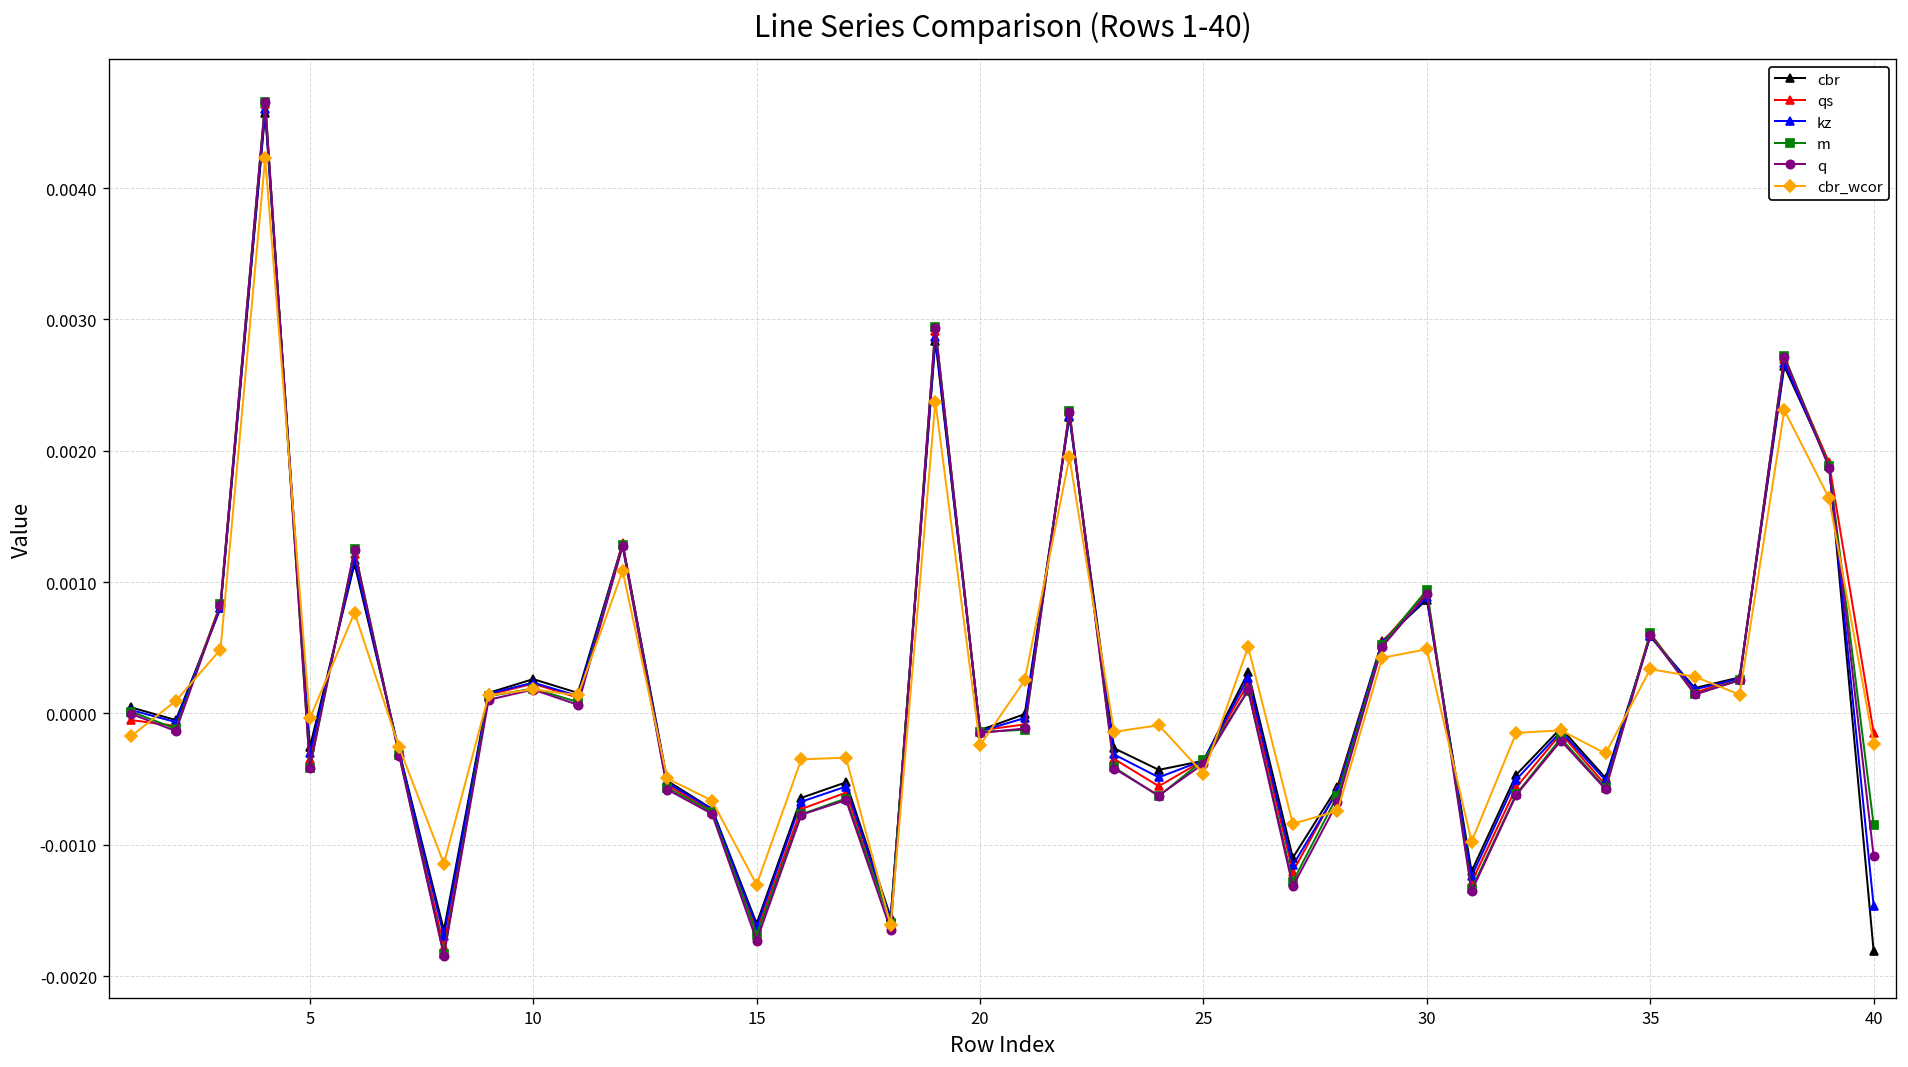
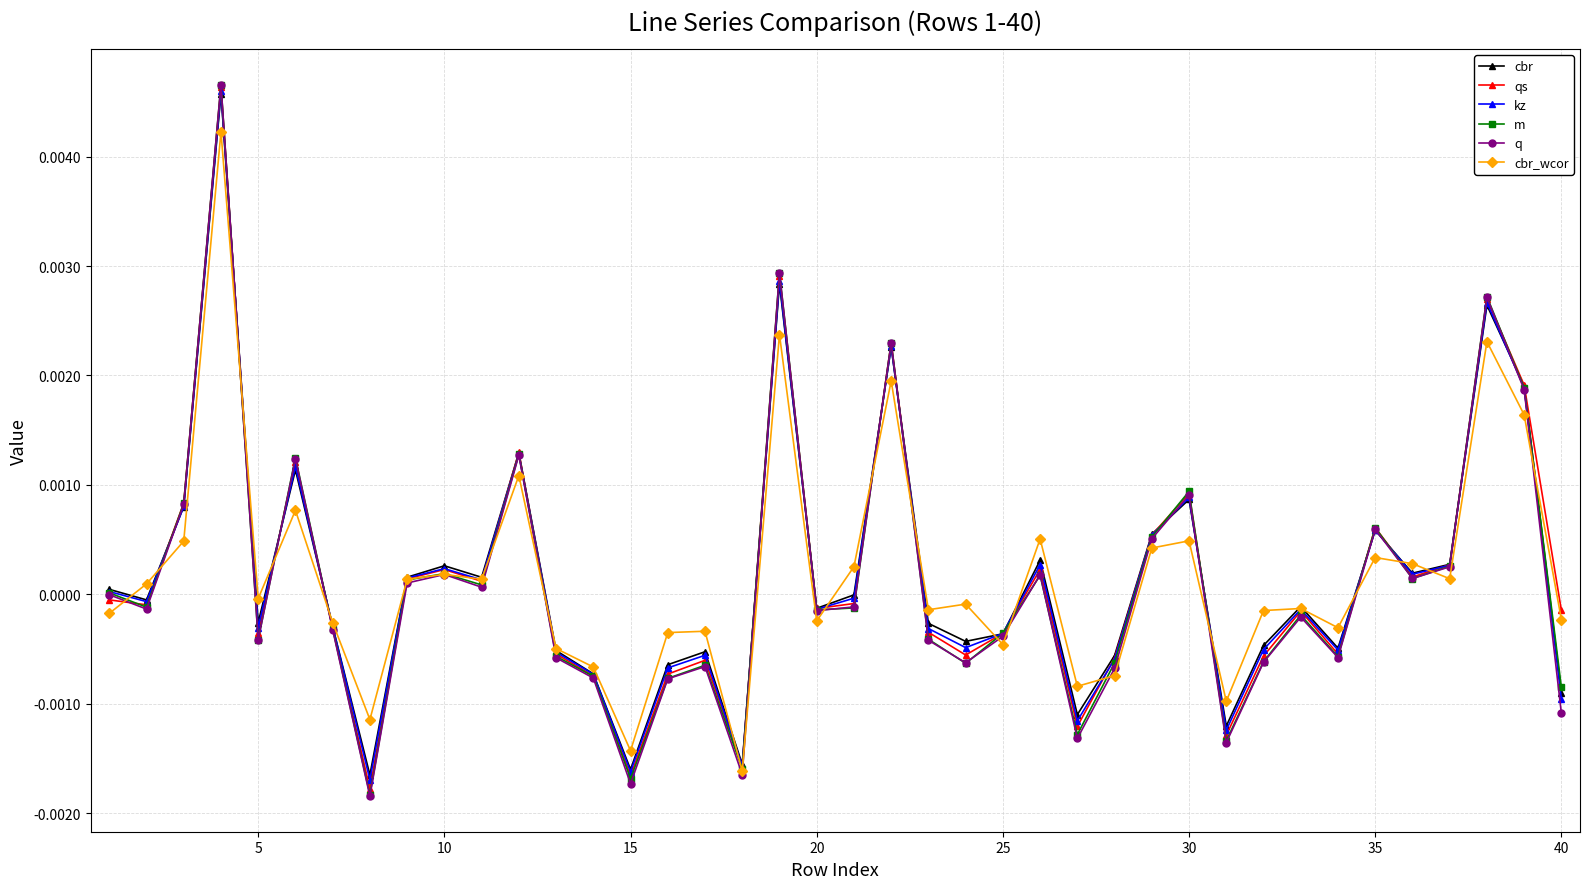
cbr_wcor, 15: -0.00130 -> -0.00143
cbr, 40: -0.00181 -> -0.00090
kz, 40: -0.00147 -> -0.00096
